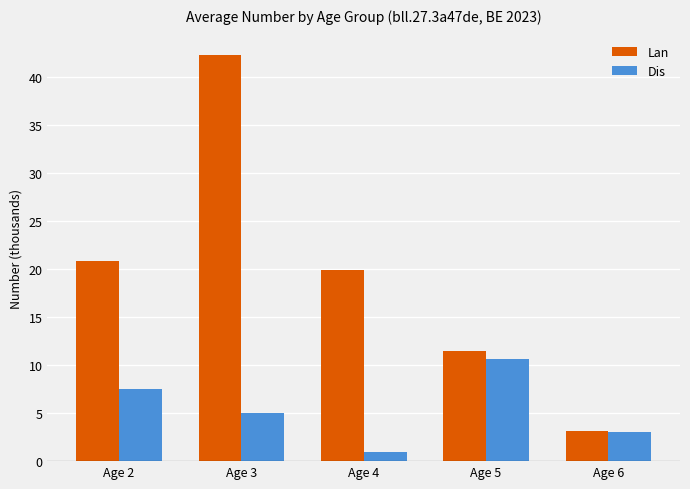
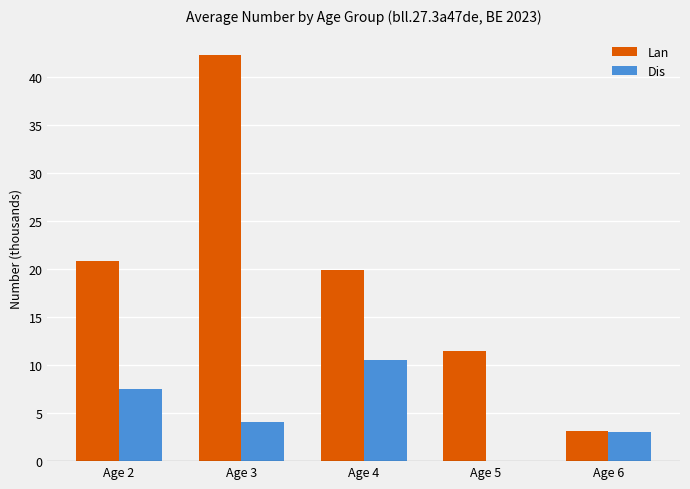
Dis, Age 3: 5 -> 4
Dis, Age 4: 1 -> 11
Dis, Age 5: 11 -> 0
